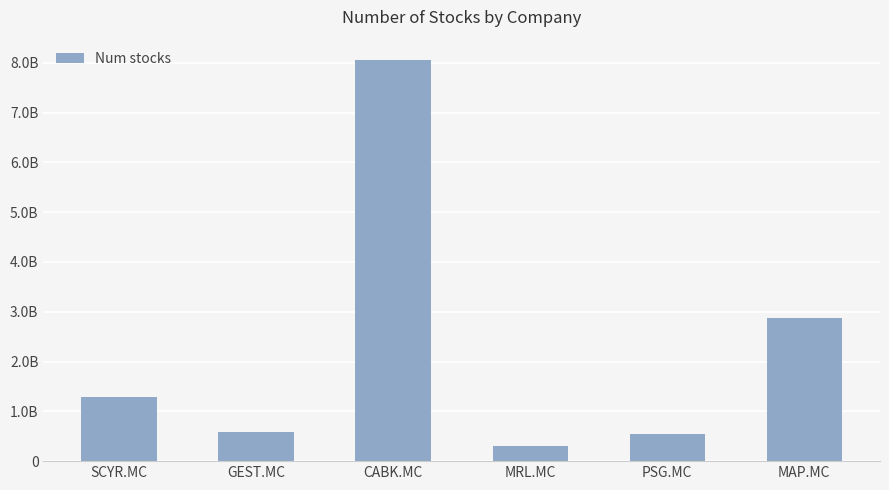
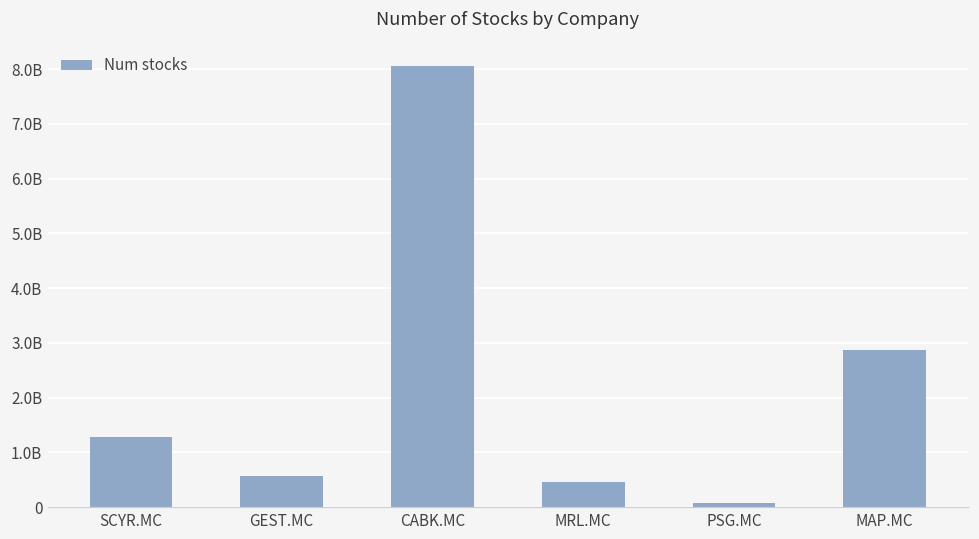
MRL.MC: 300000000 -> 500000000
PSG.MC: 500000000 -> 100000000
